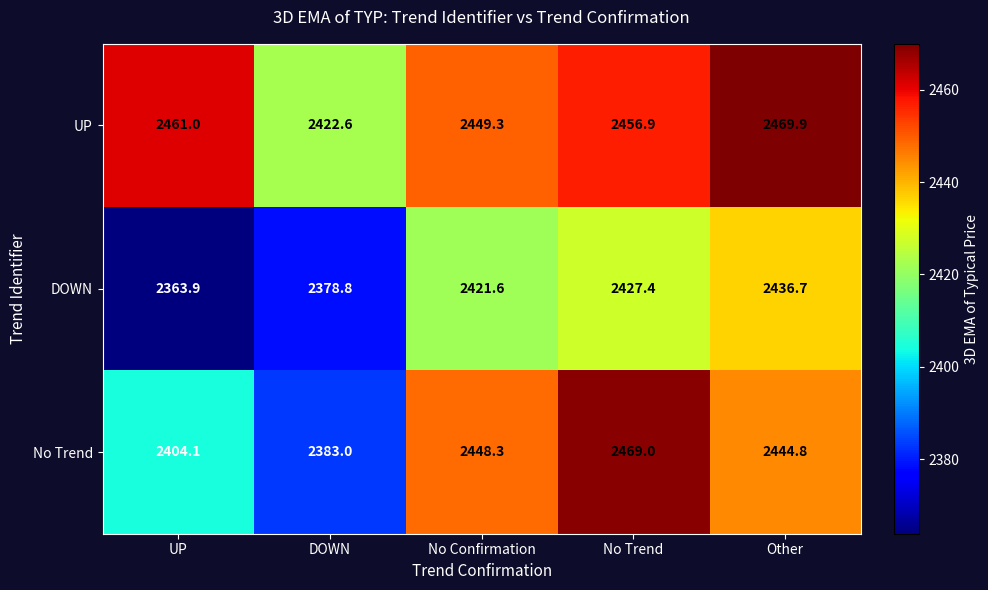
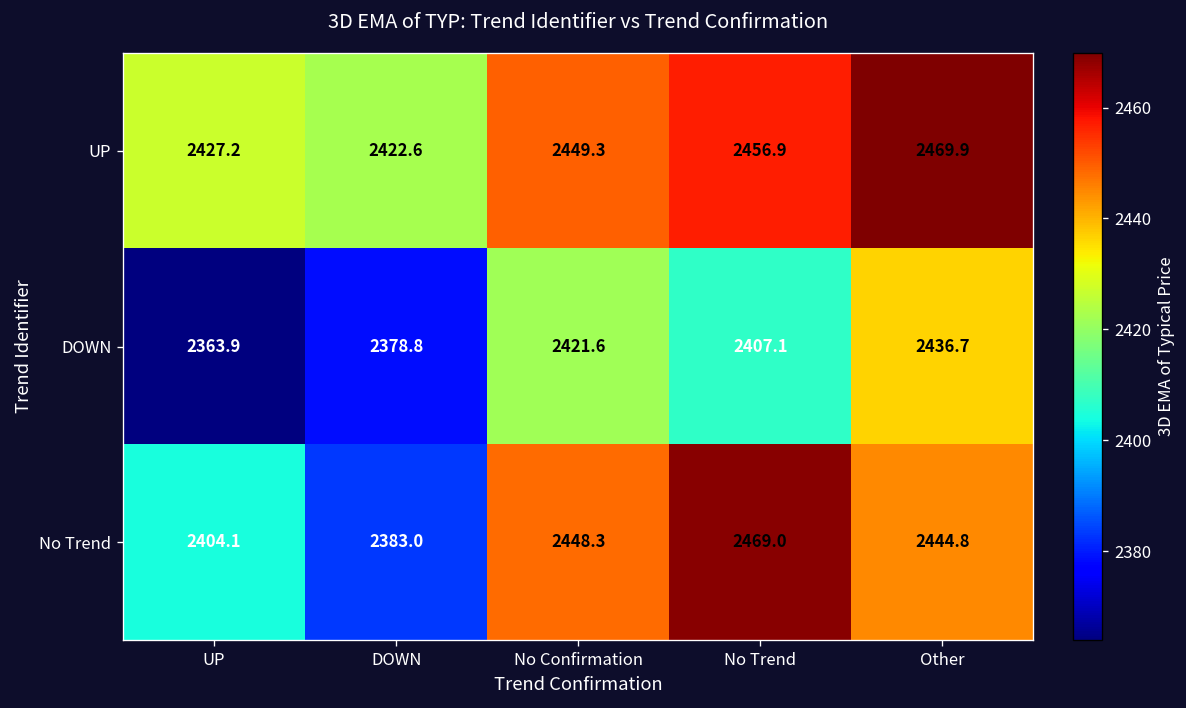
UP, UP: 2461.0 -> 2427.2
DOWN, No Trend: 2427.4 -> 2407.1
